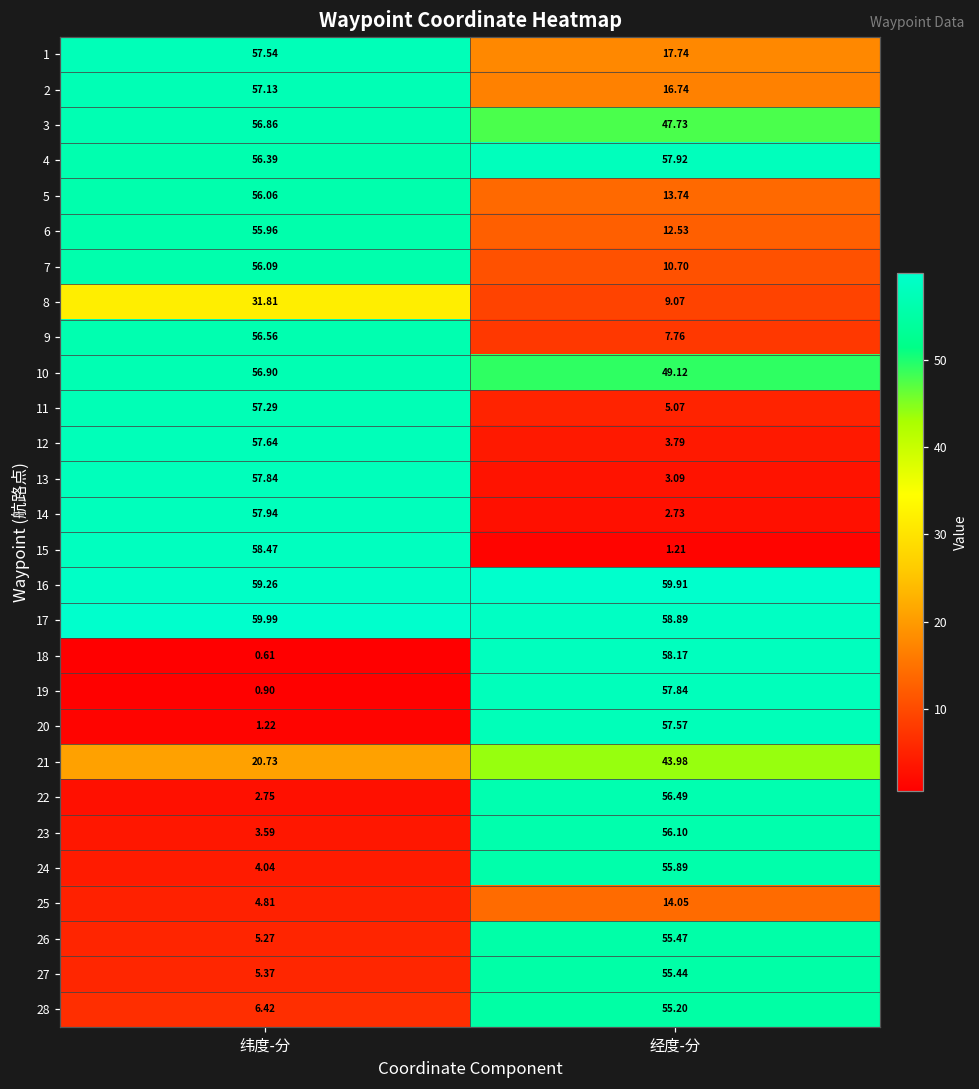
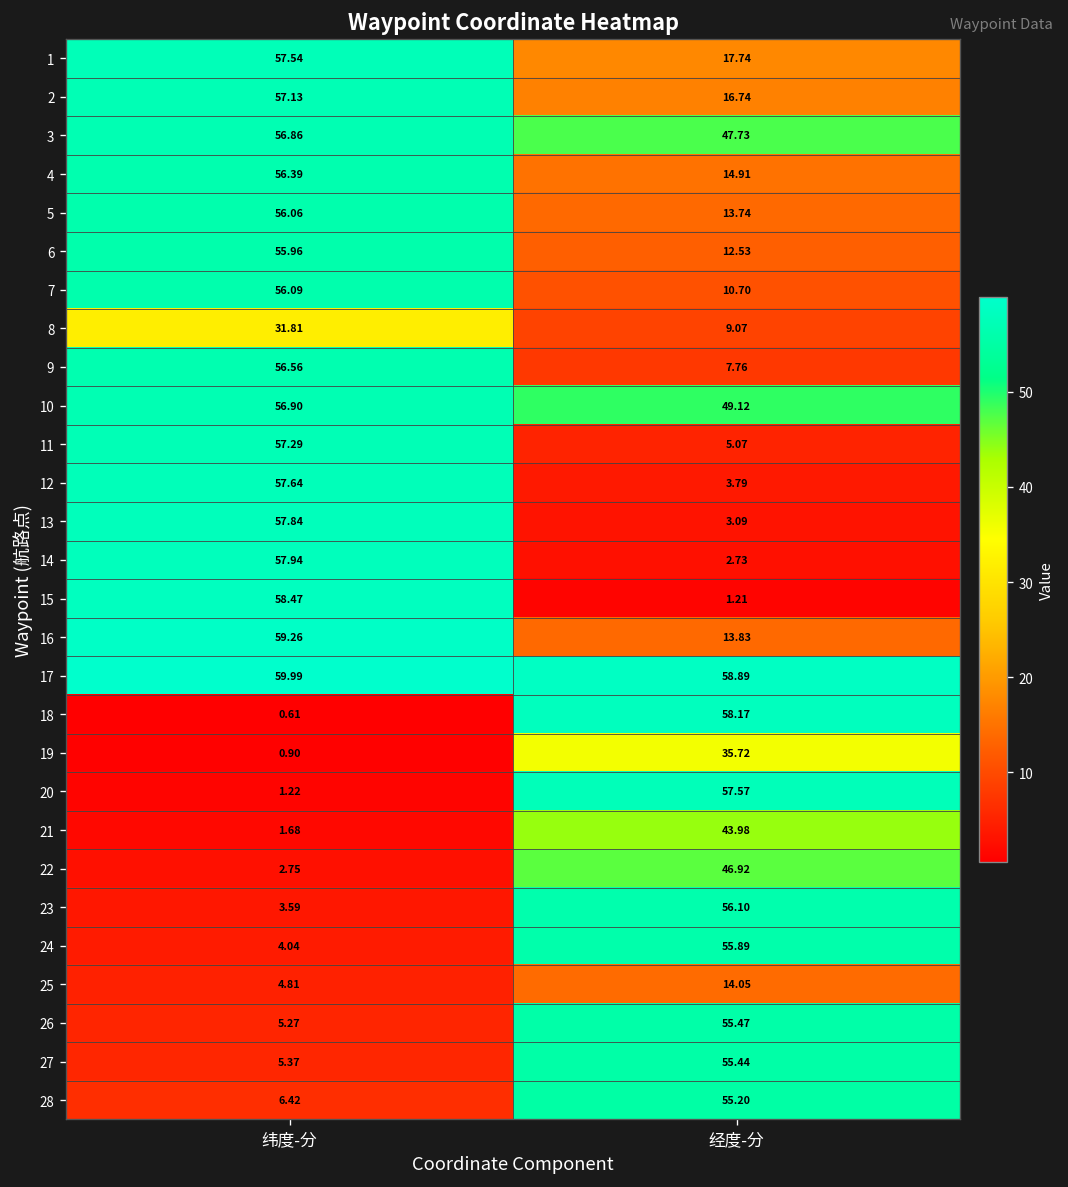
4, 经度-分: 57.92 -> 14.91
16, 经度-分: 59.91 -> 13.83
19, 经度-分: 57.84 -> 35.72
21, 纬度-分: 20.73 -> 1.68
22, 经度-分: 56.49 -> 46.92
